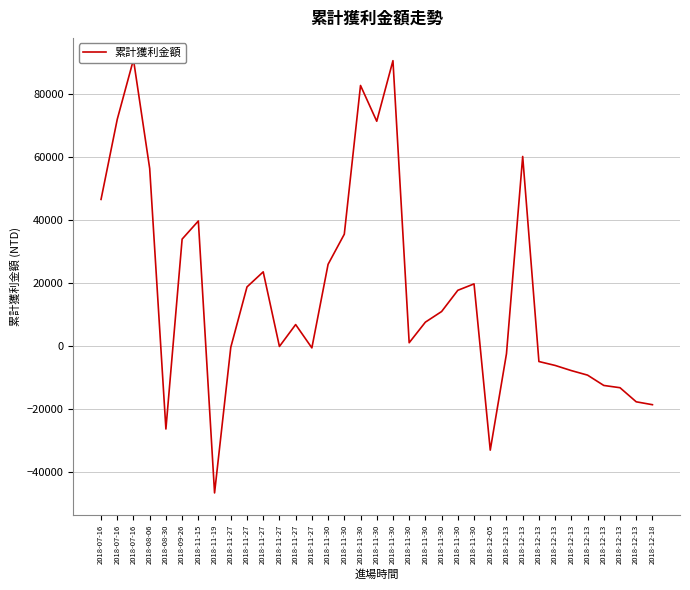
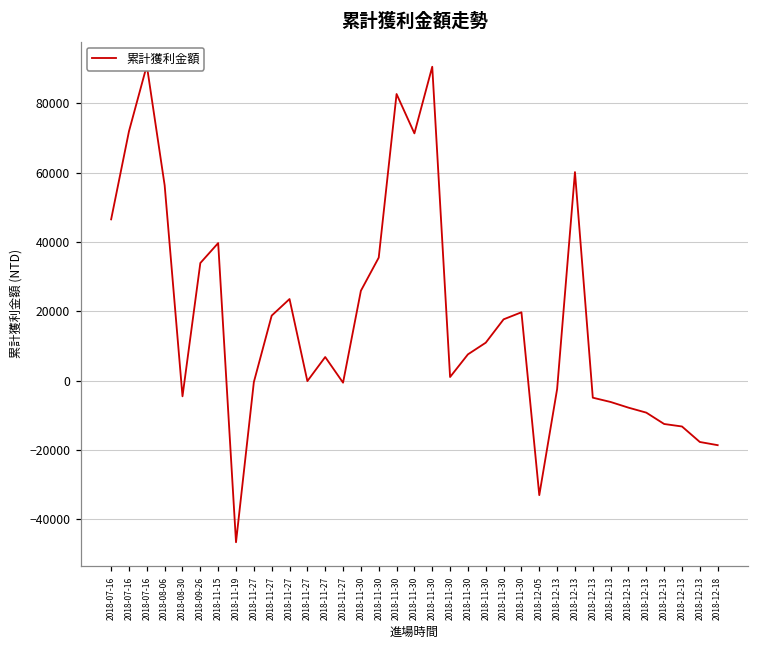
2018-08-30: -26000 -> -5000
